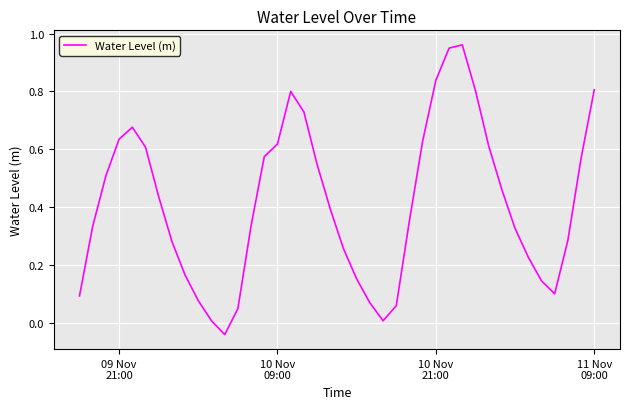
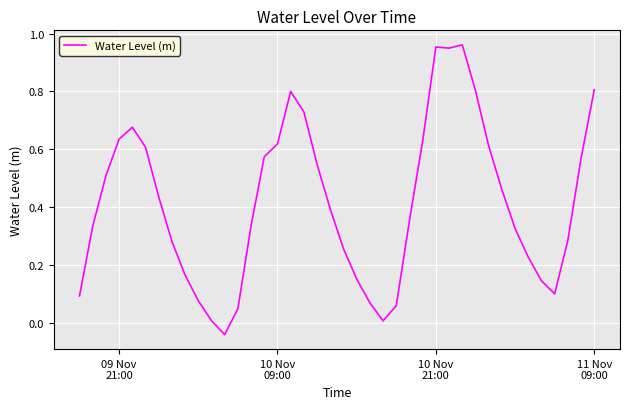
10 Nov 21:00: 0.84 -> 0.95
